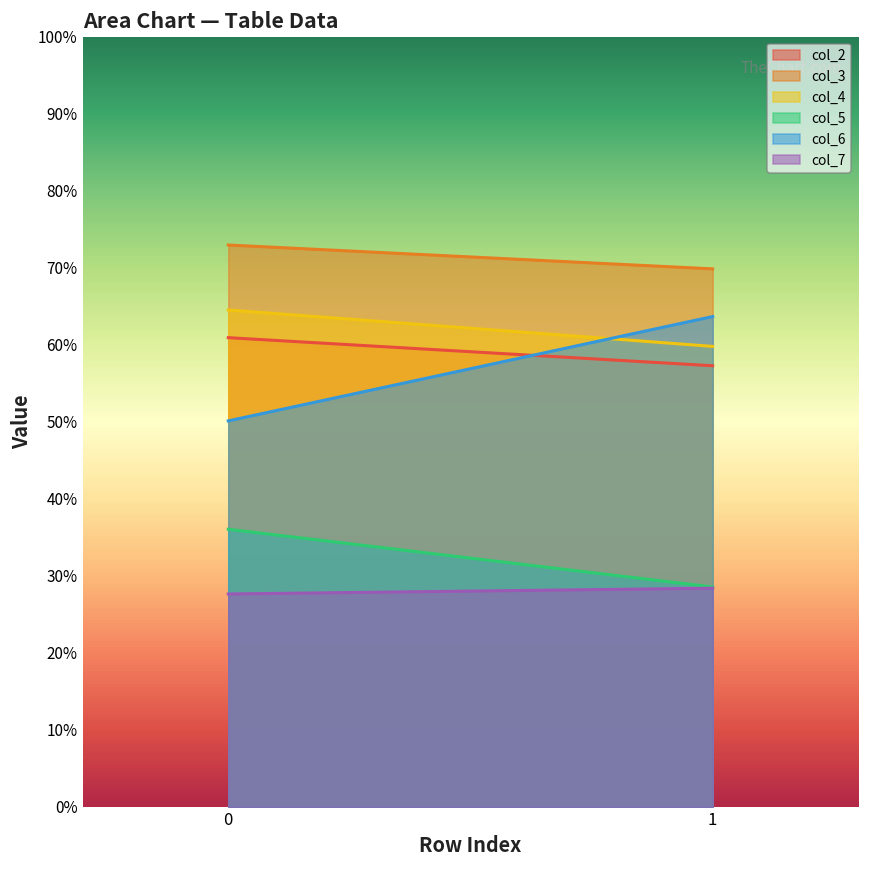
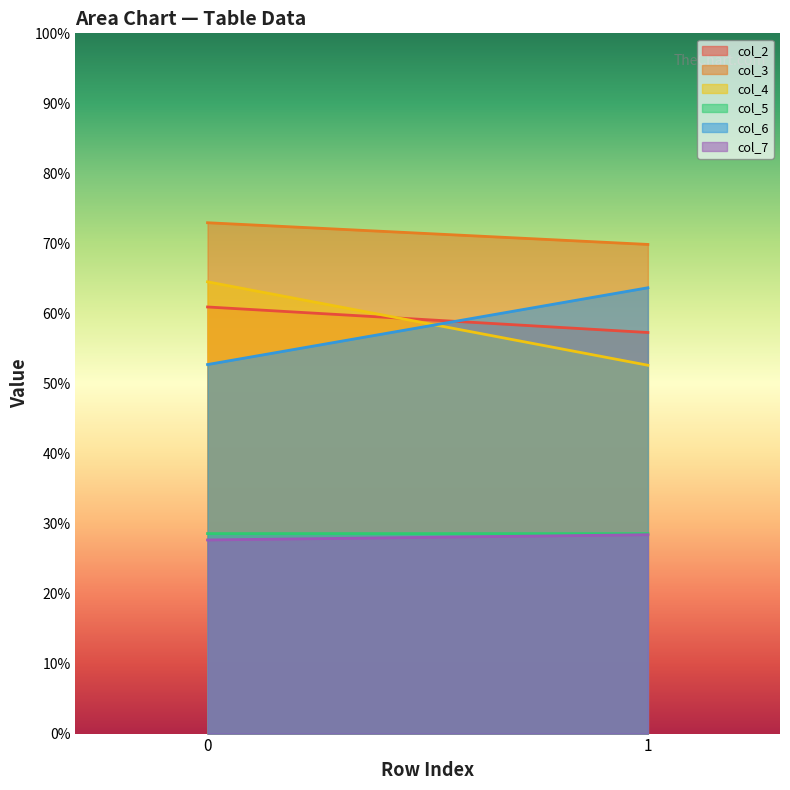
col_5, 0: 36% -> 29%
col_6, 0: 50% -> 53%
col_4, 1: 60% -> 53%
